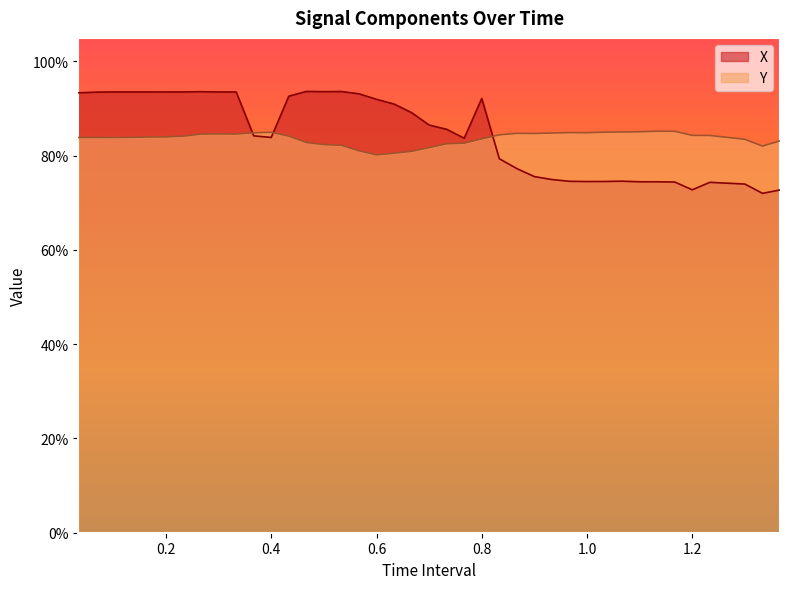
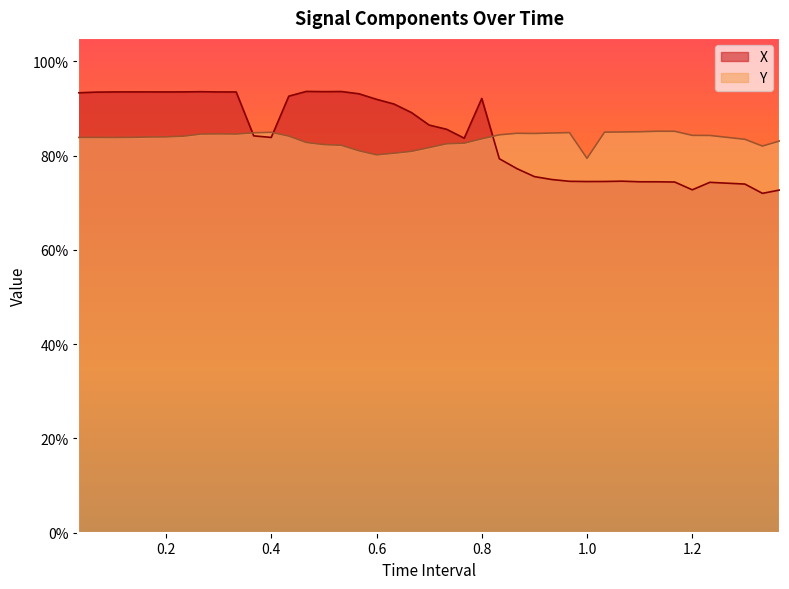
Y, 1.0: 85% -> 79%
